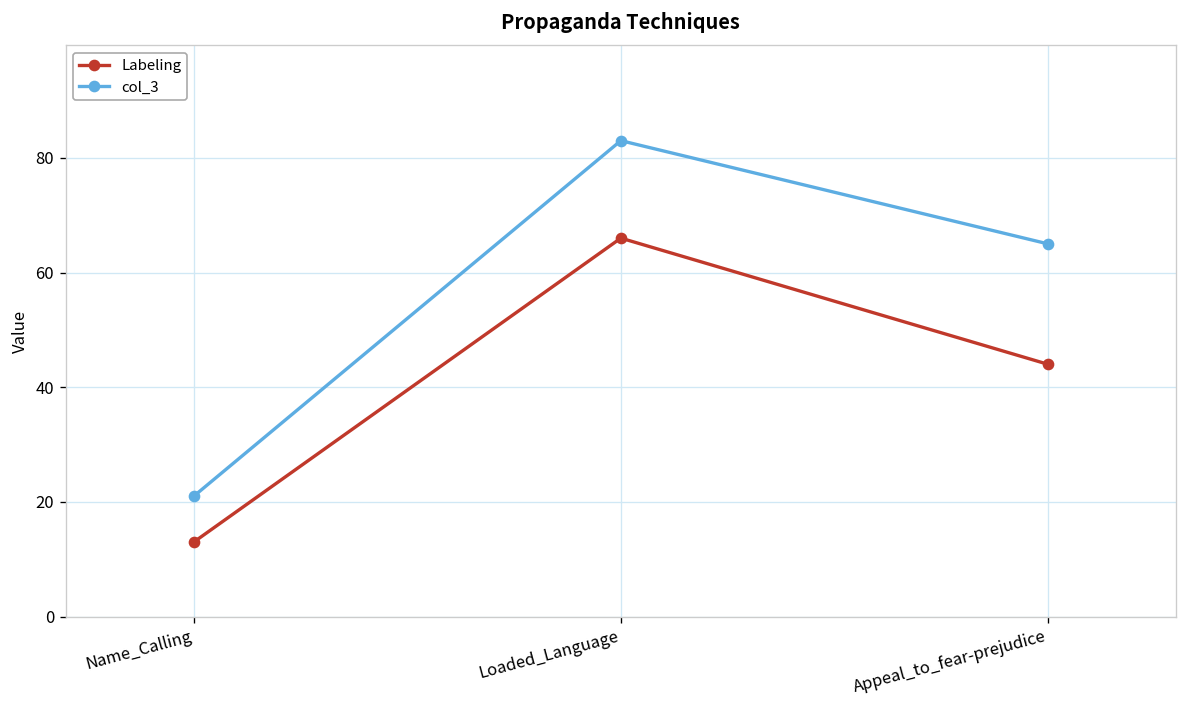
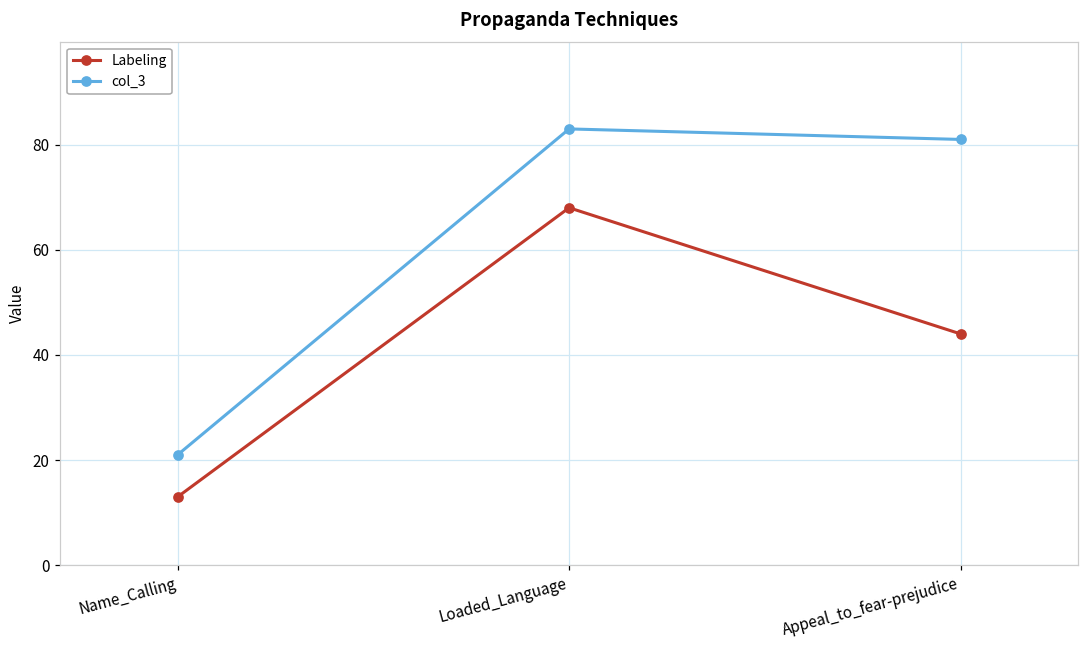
Labeling, Loaded_Language: 66 -> 68
col_3, Appeal_to_fear-prejudice: 65 -> 81
